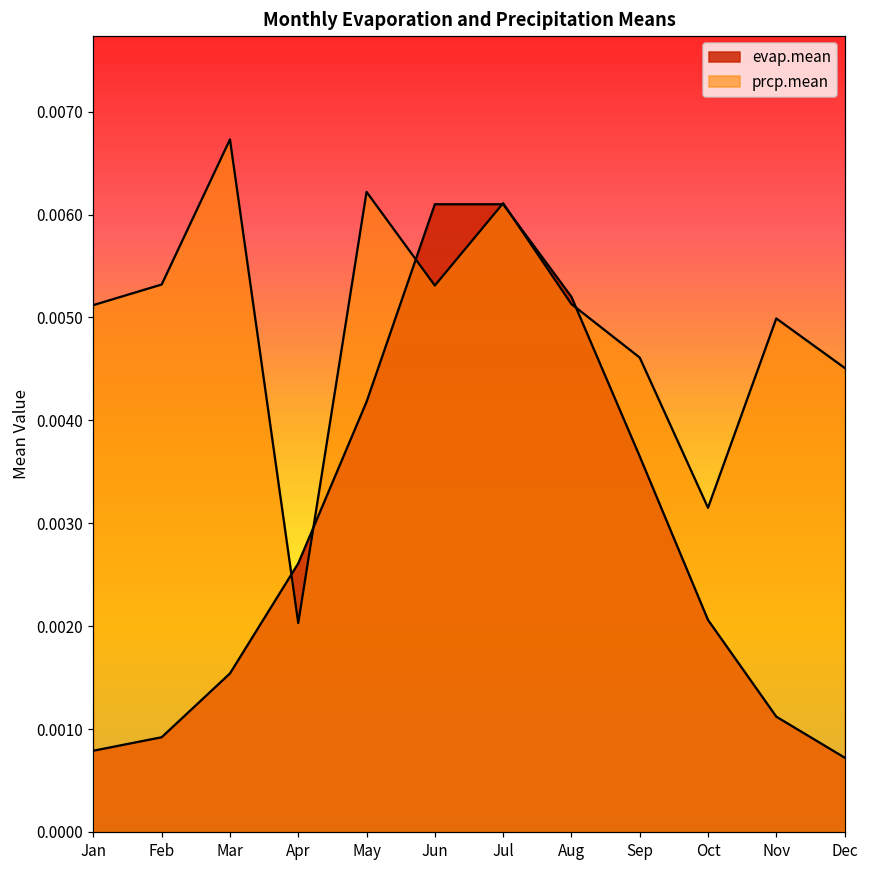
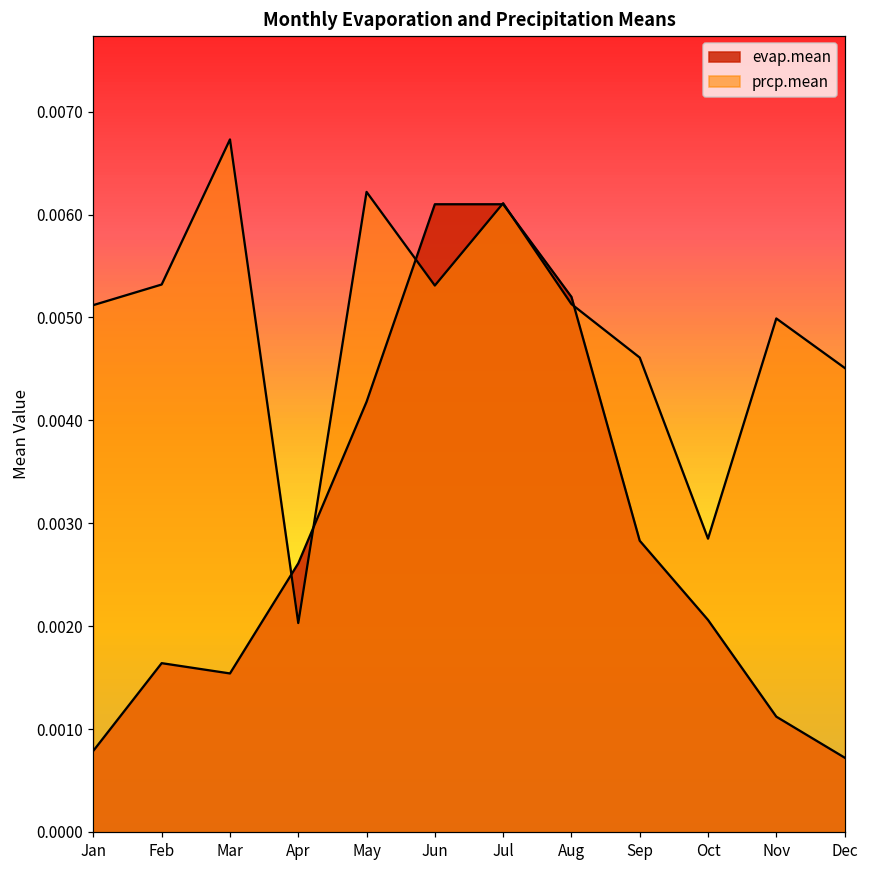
evap.mean, Feb: 0.0009 -> 0.0016
evap.mean, Sep: 0.0037 -> 0.0028
prcp.mean, Oct: 0.0032 -> 0.0029
